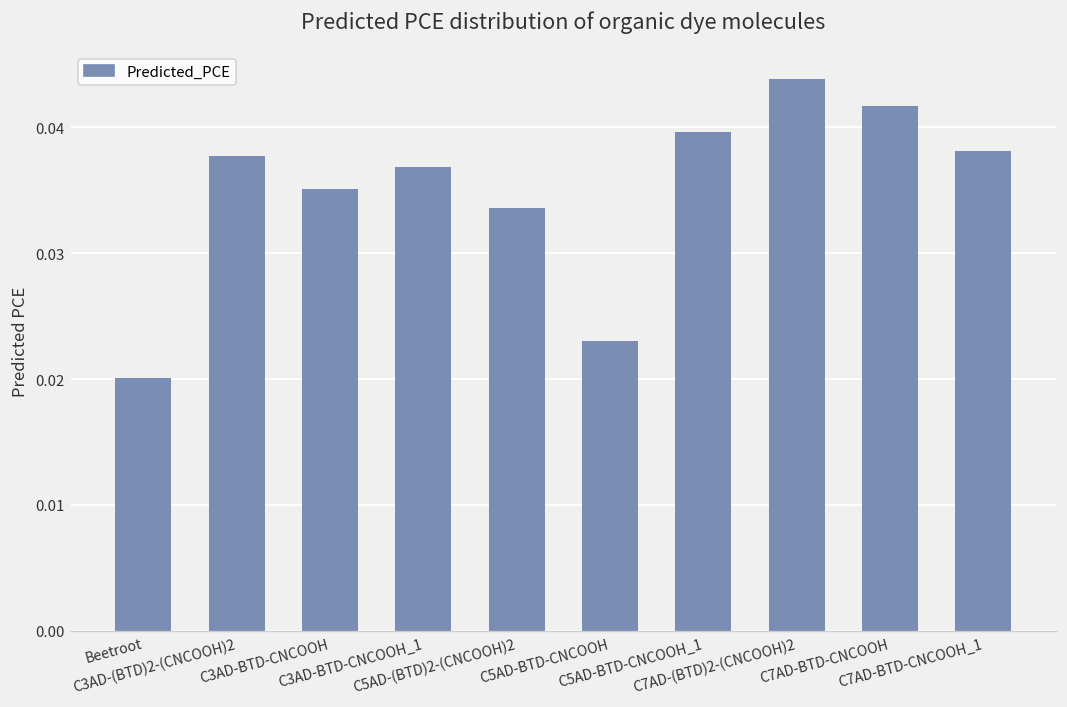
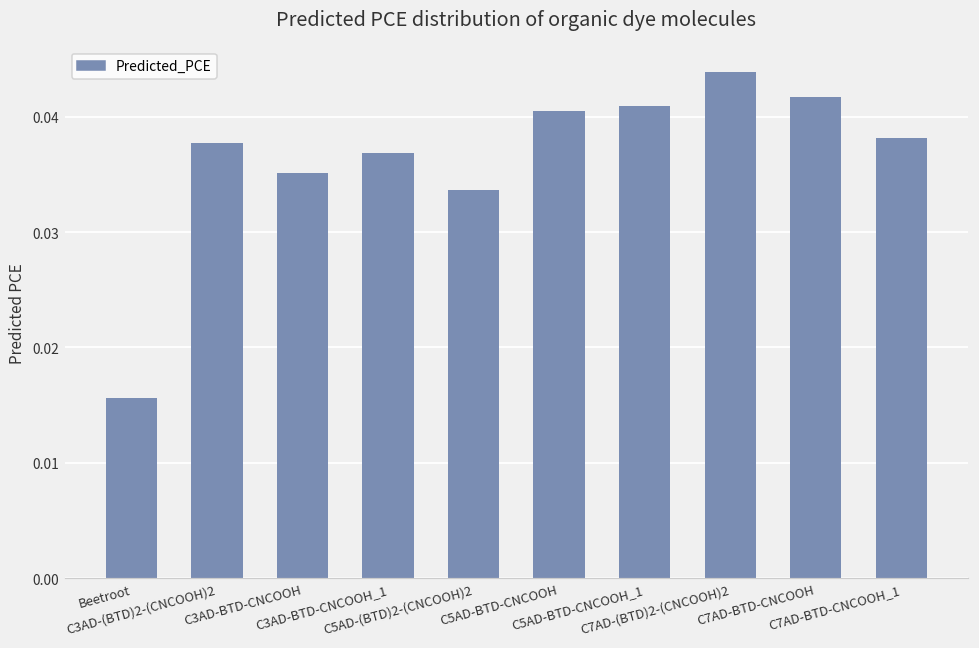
Beetroot: 0.0200 -> 0.0157
C5AD-BTD-CNCOOH: 0.0230 -> 0.0405
C5AD-BTD-CNCOOH_1: 0.0396 -> 0.0409
